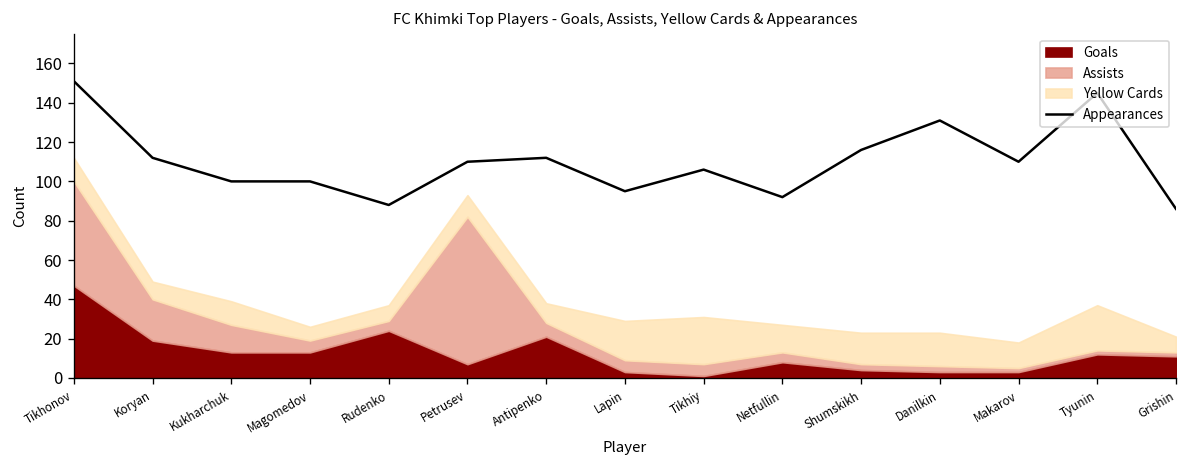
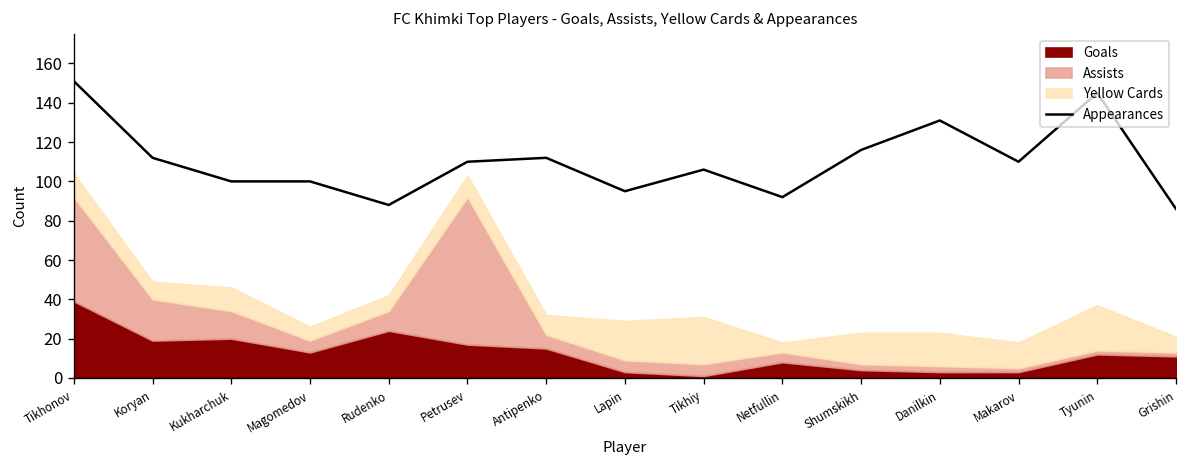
Goals, Tikhonov: 47 -> 39
Goals, Kukharchuk: 13 -> 20
Assists, Rudenko: 5 -> 10
Goals, Petrusev: 7 -> 17
Goals, Antipenko: 21 -> 15
Yellow Cards, Netfullin: 14 -> 5
